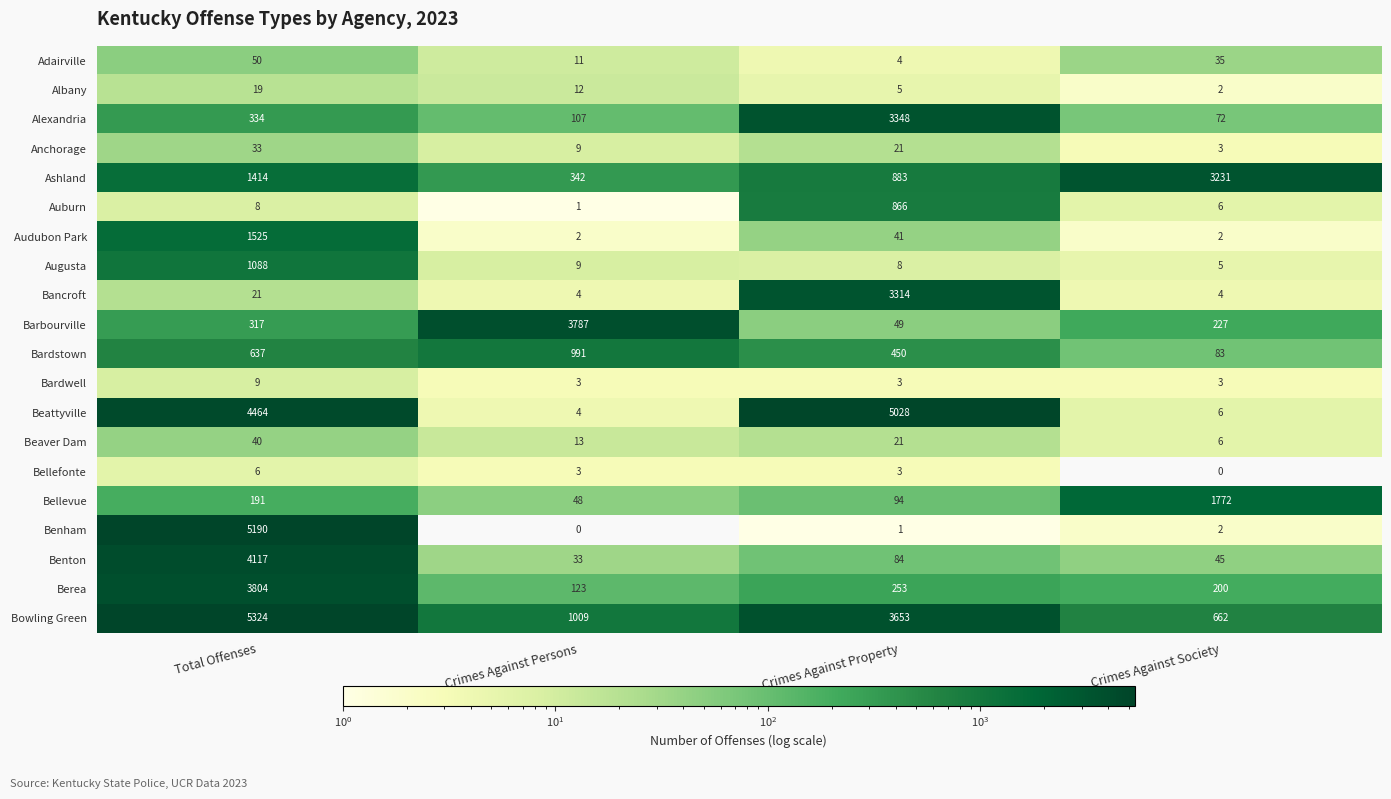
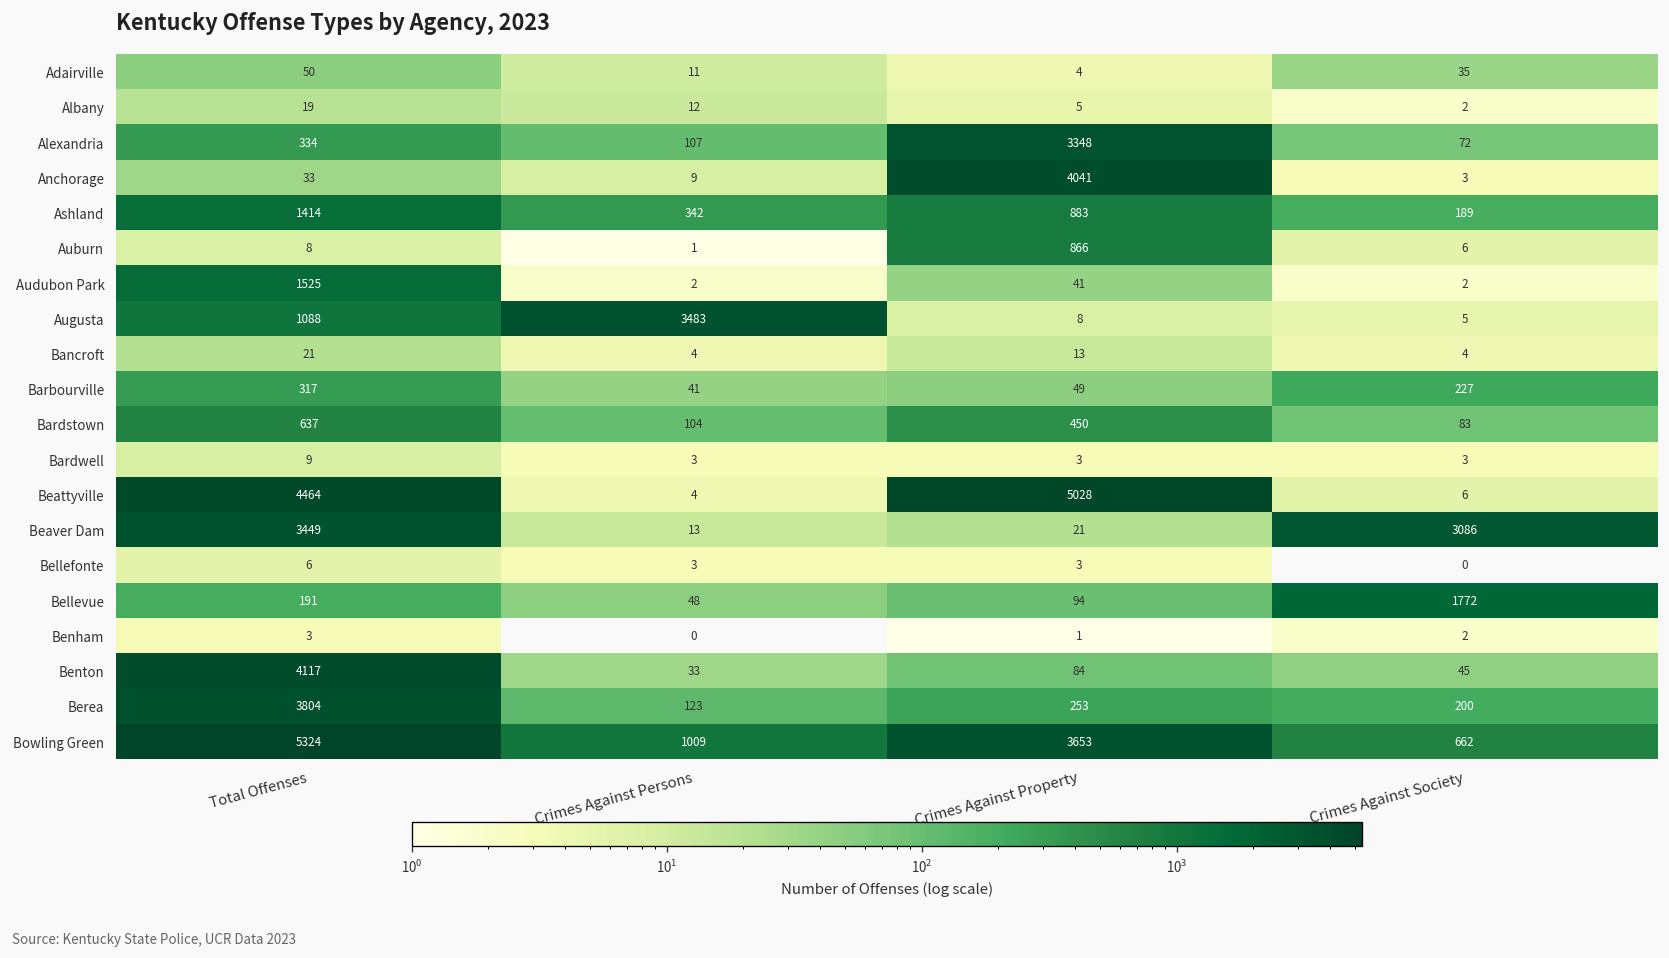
Anchorage, Crimes Against Property: 21 -> 4041
Ashland, Crimes Against Society: 3231 -> 189
Augusta, Crimes Against Persons: 9 -> 3483
Bancroft, Crimes Against Property: 3314 -> 13
Barbourville, Crimes Against Persons: 3787 -> 41
Bardstown, Crimes Against Persons: 991 -> 104
Beaver Dam, Total Offenses: 40 -> 3449
Beaver Dam, Crimes Against Society: 6 -> 3086
Benham, Total Offenses: 5190 -> 3
